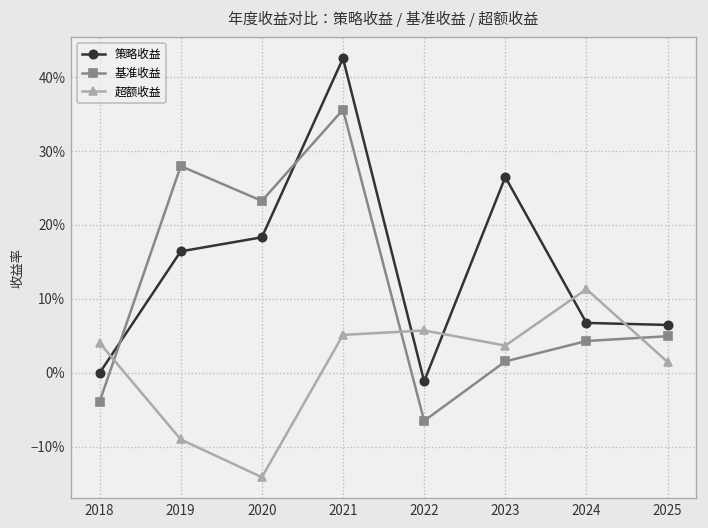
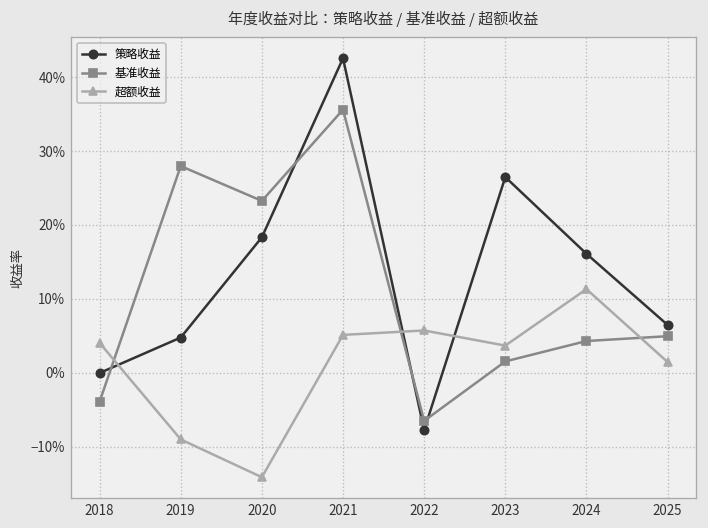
策略收益, 2019: 16% -> 5%
策略收益, 2022: -1% -> -8%
策略收益, 2024: 7% -> 16%
